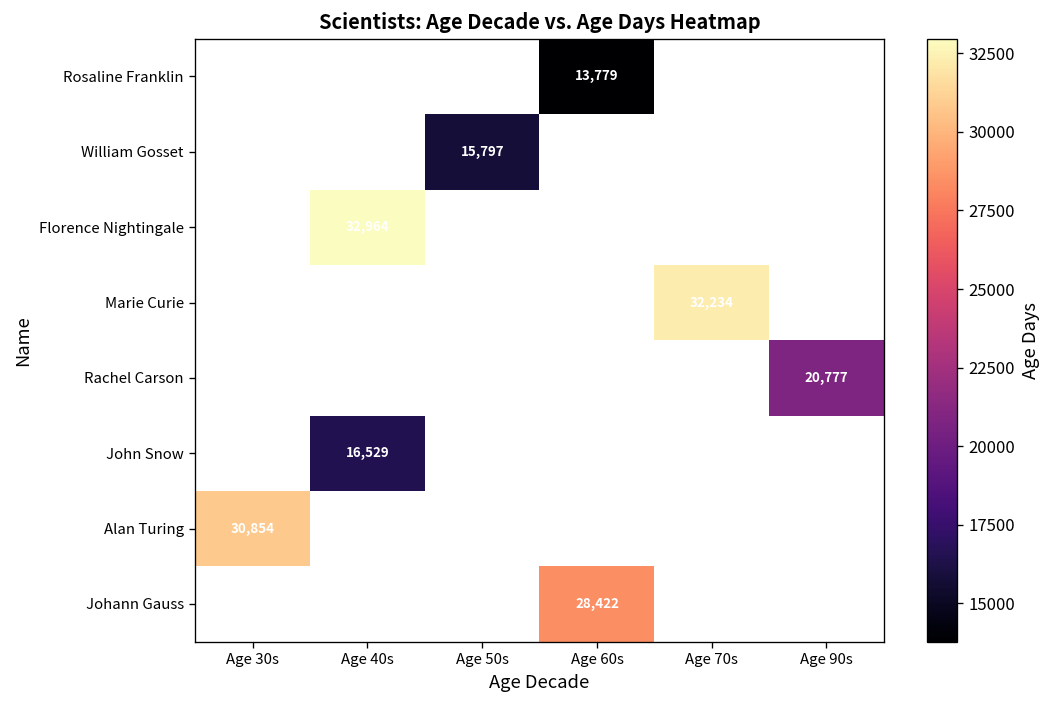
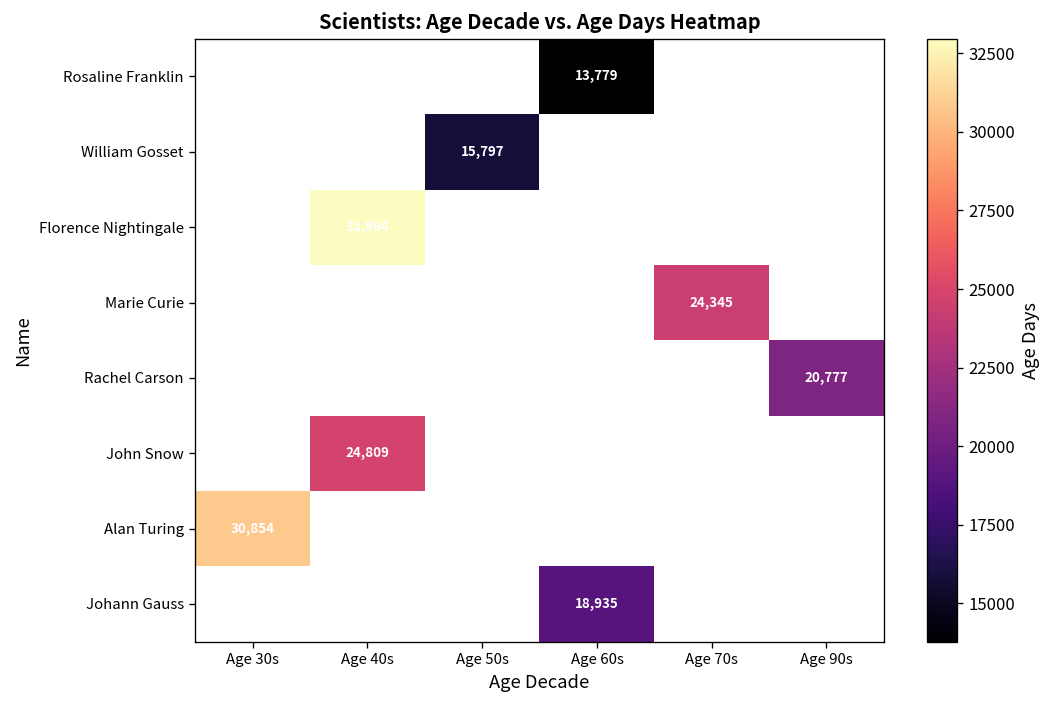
Marie Curie, Age 70s: 32,234 -> 24,345
John Snow, Age 40s: 16,529 -> 24,809
Johann Gauss, Age 60s: 28,422 -> 18,935
